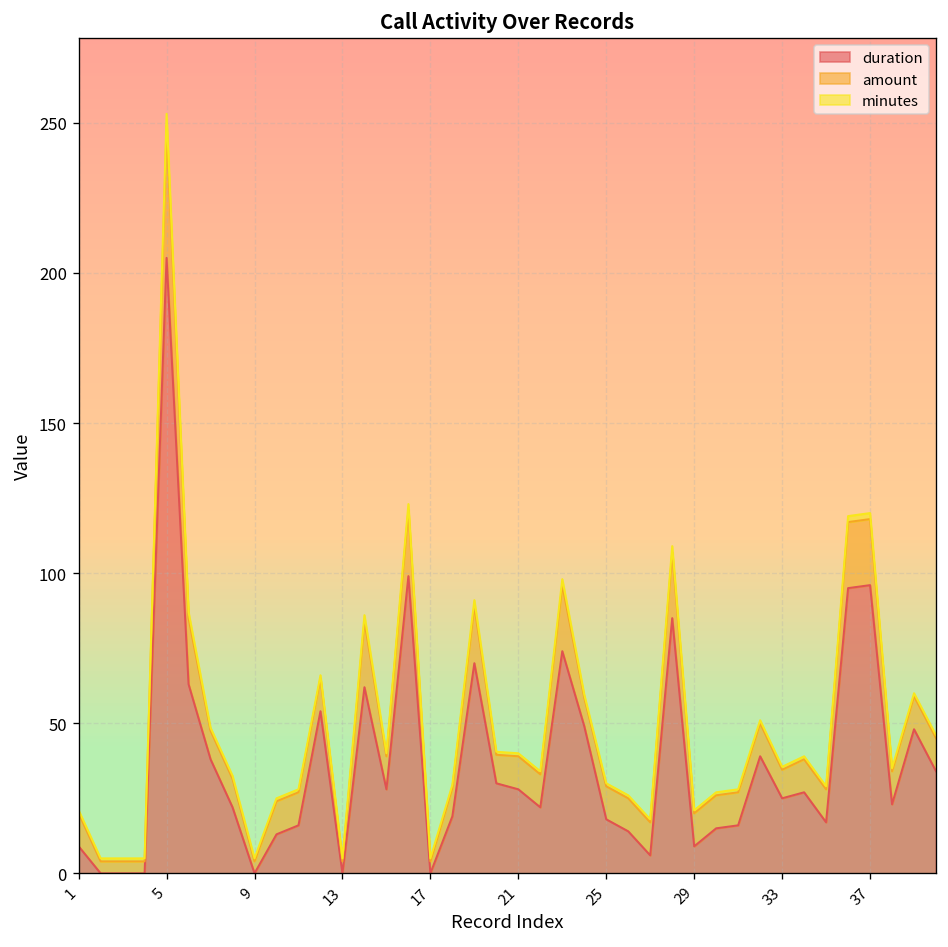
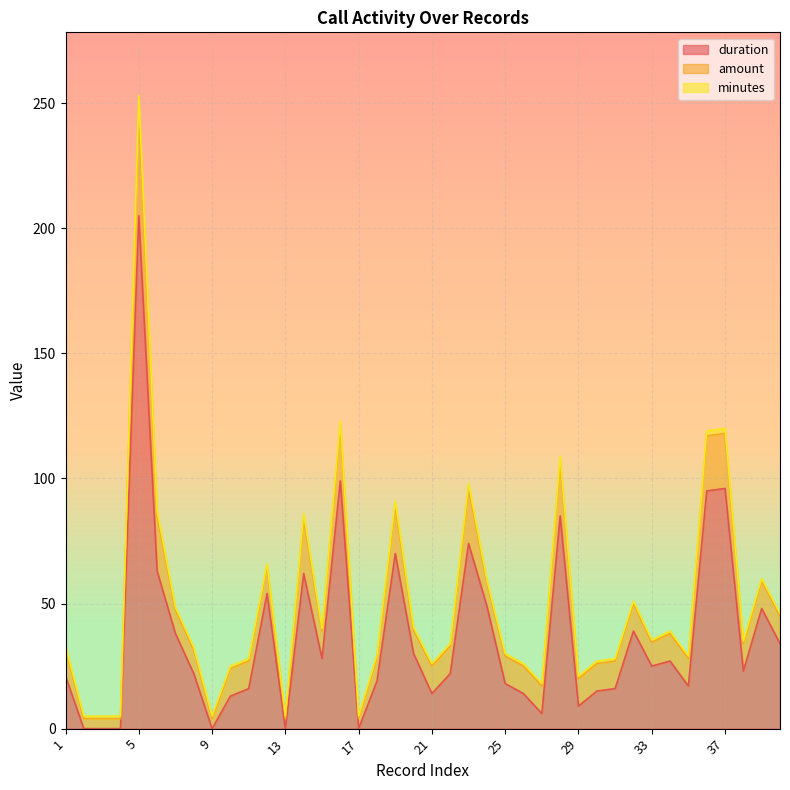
duration, 1: 9 -> 21
duration, 21: 28 -> 14
